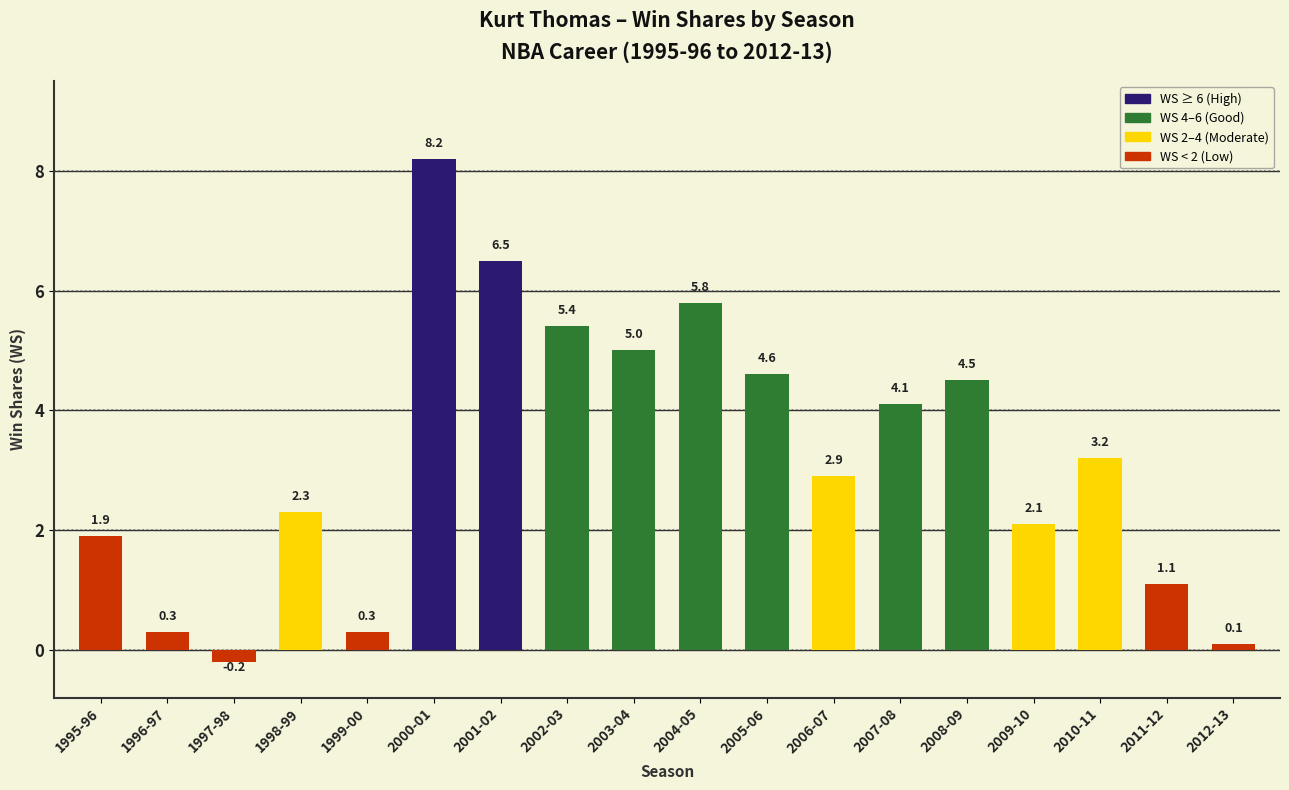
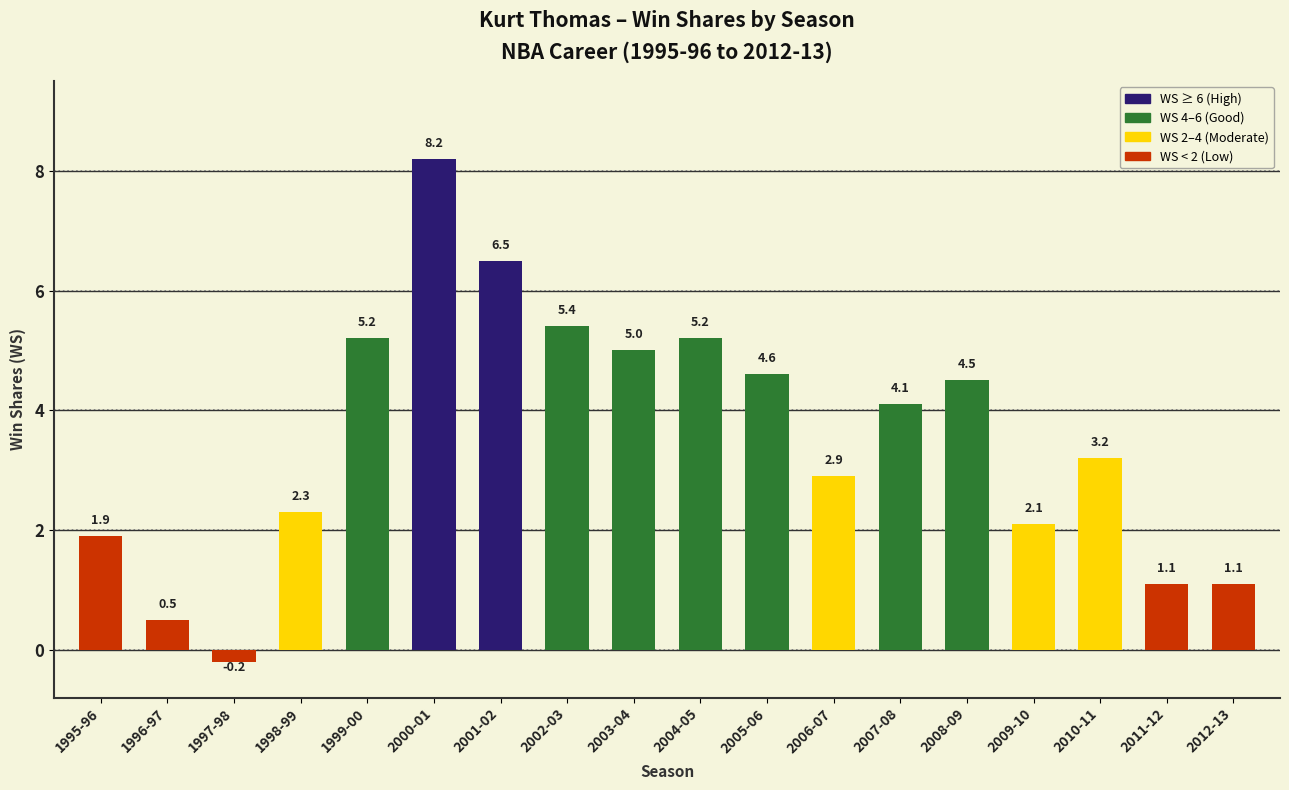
1996-97: 0.3 -> 0.5
1999-00: 0.3 -> 5.2
2004-05: 5.8 -> 5.2
2012-13: 0.1 -> 1.1
